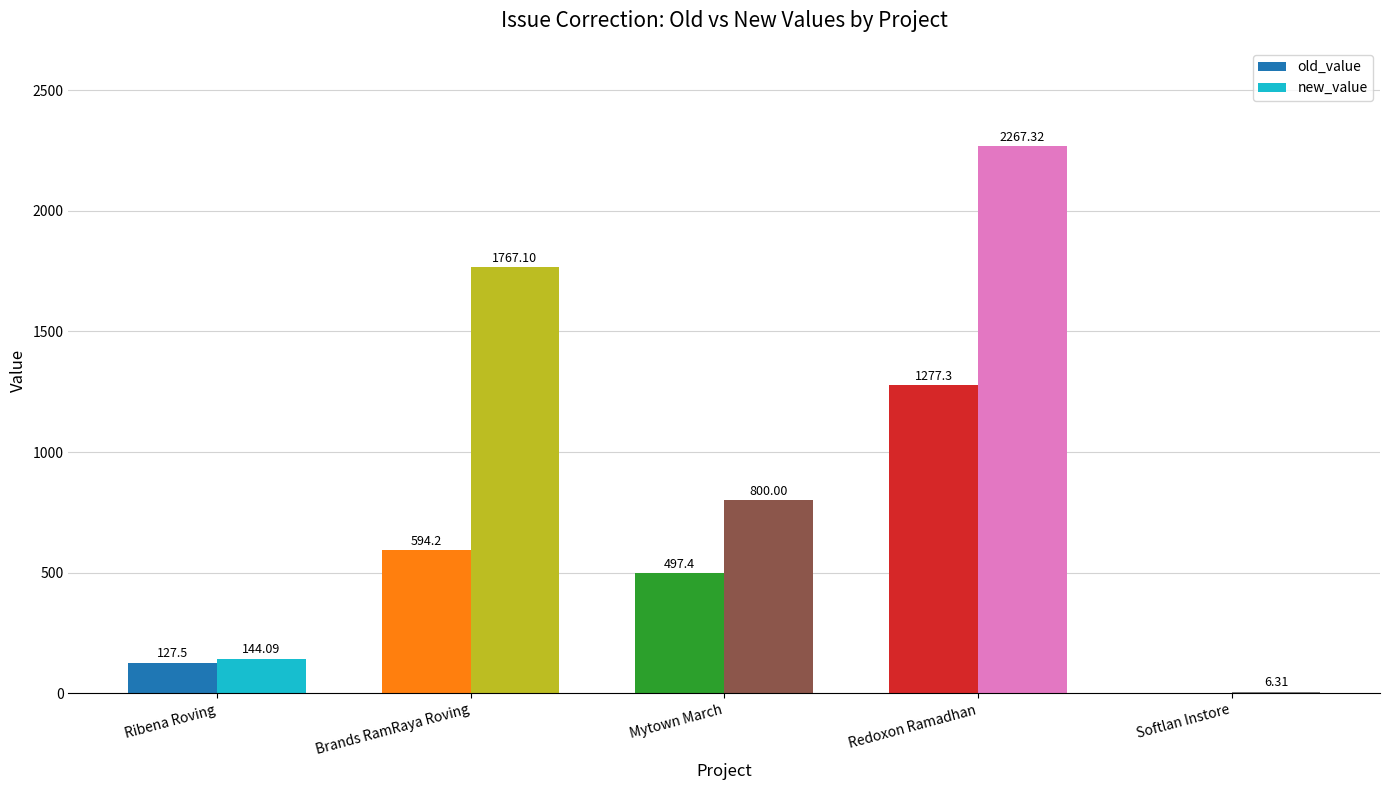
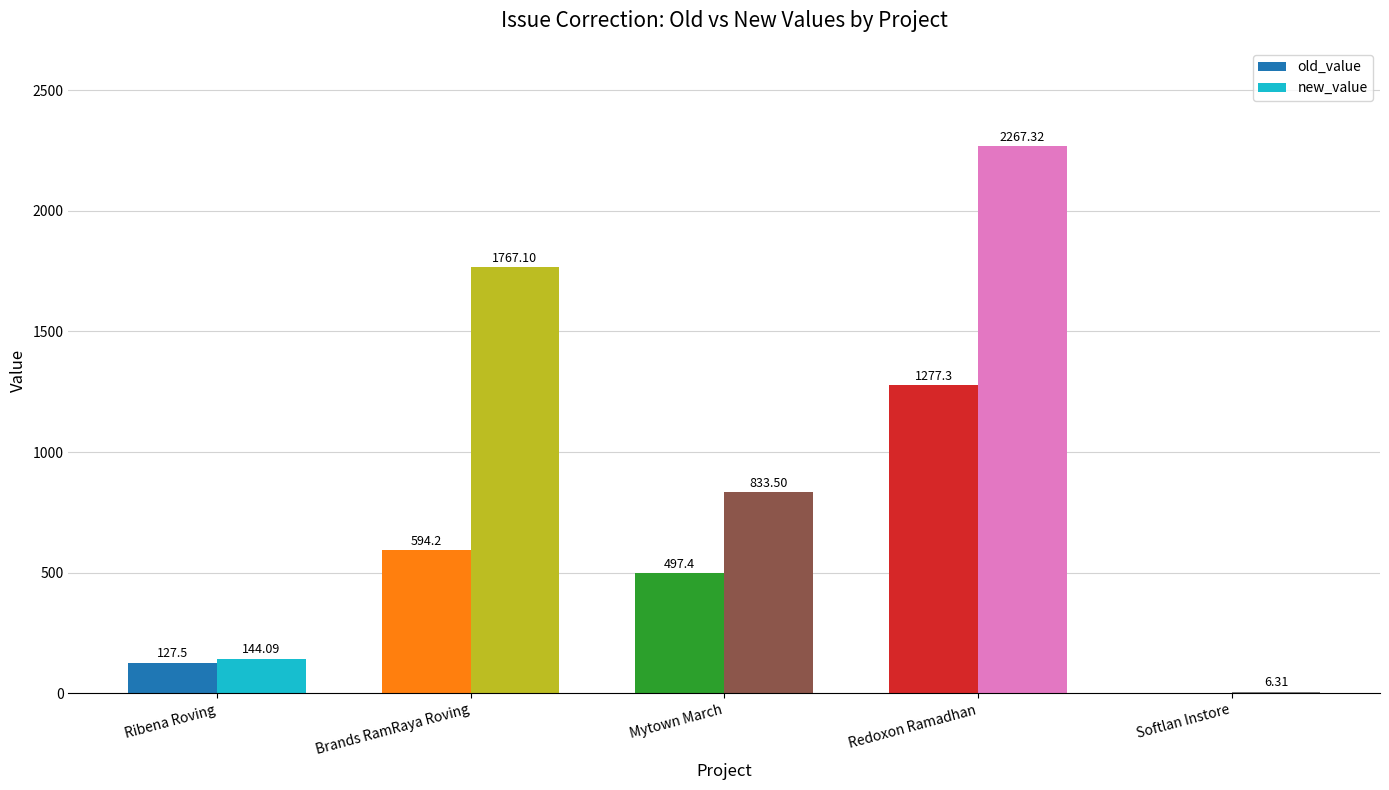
new_value, Mytown March: 800.00 -> 833.50
